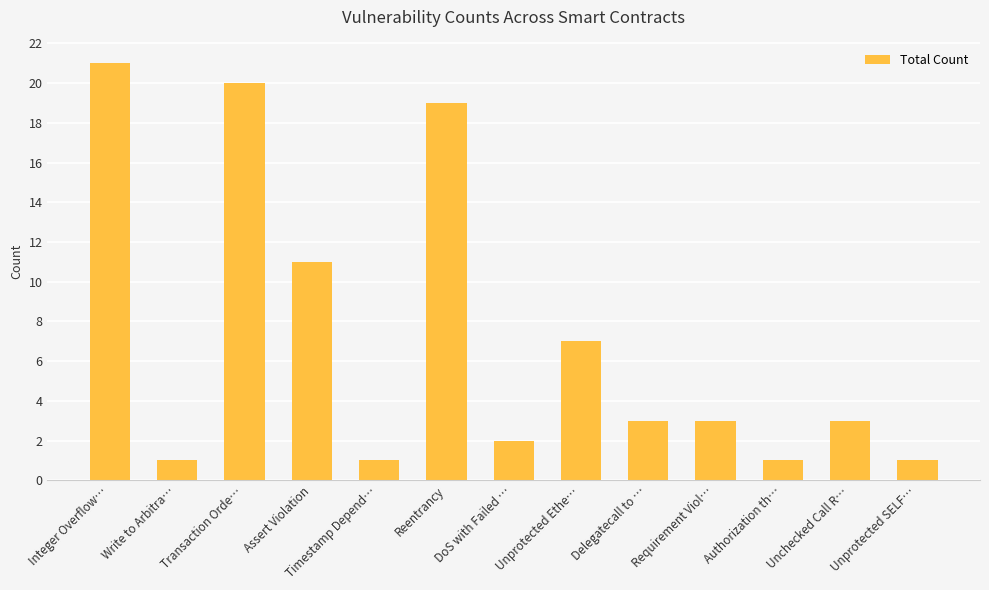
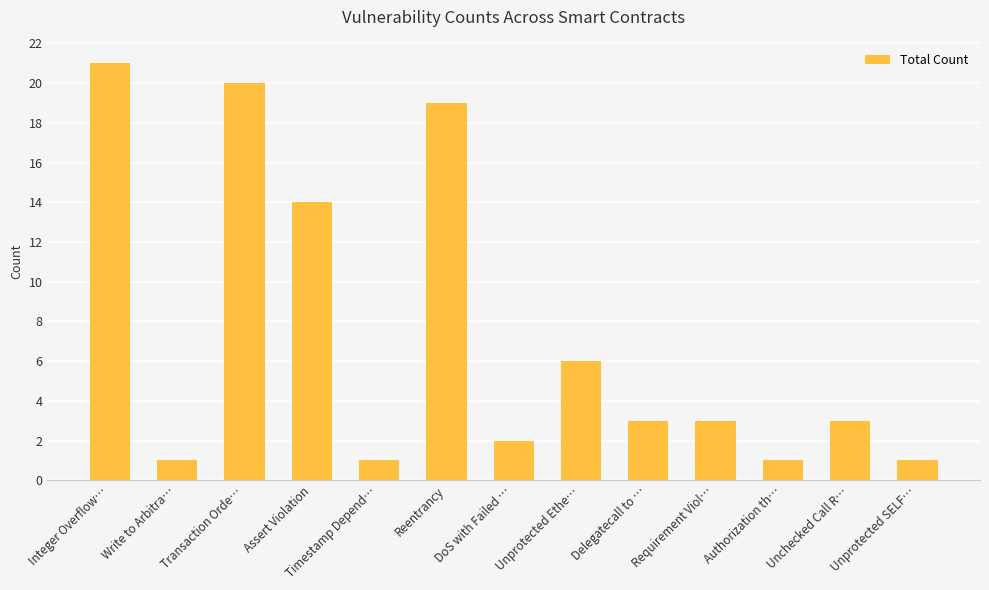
Assert Violation: 11 -> 14
Unprotected Ethe…: 7 -> 6
